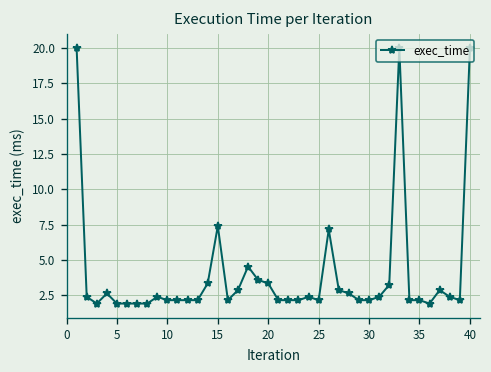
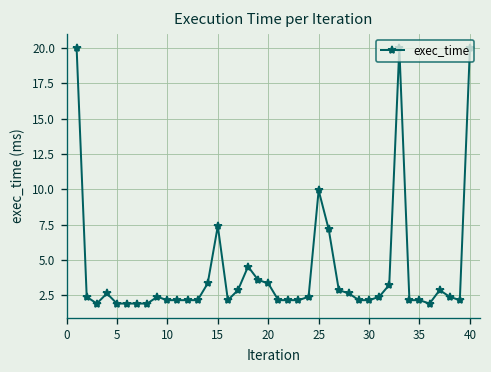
25: 2.1 -> 9.9
